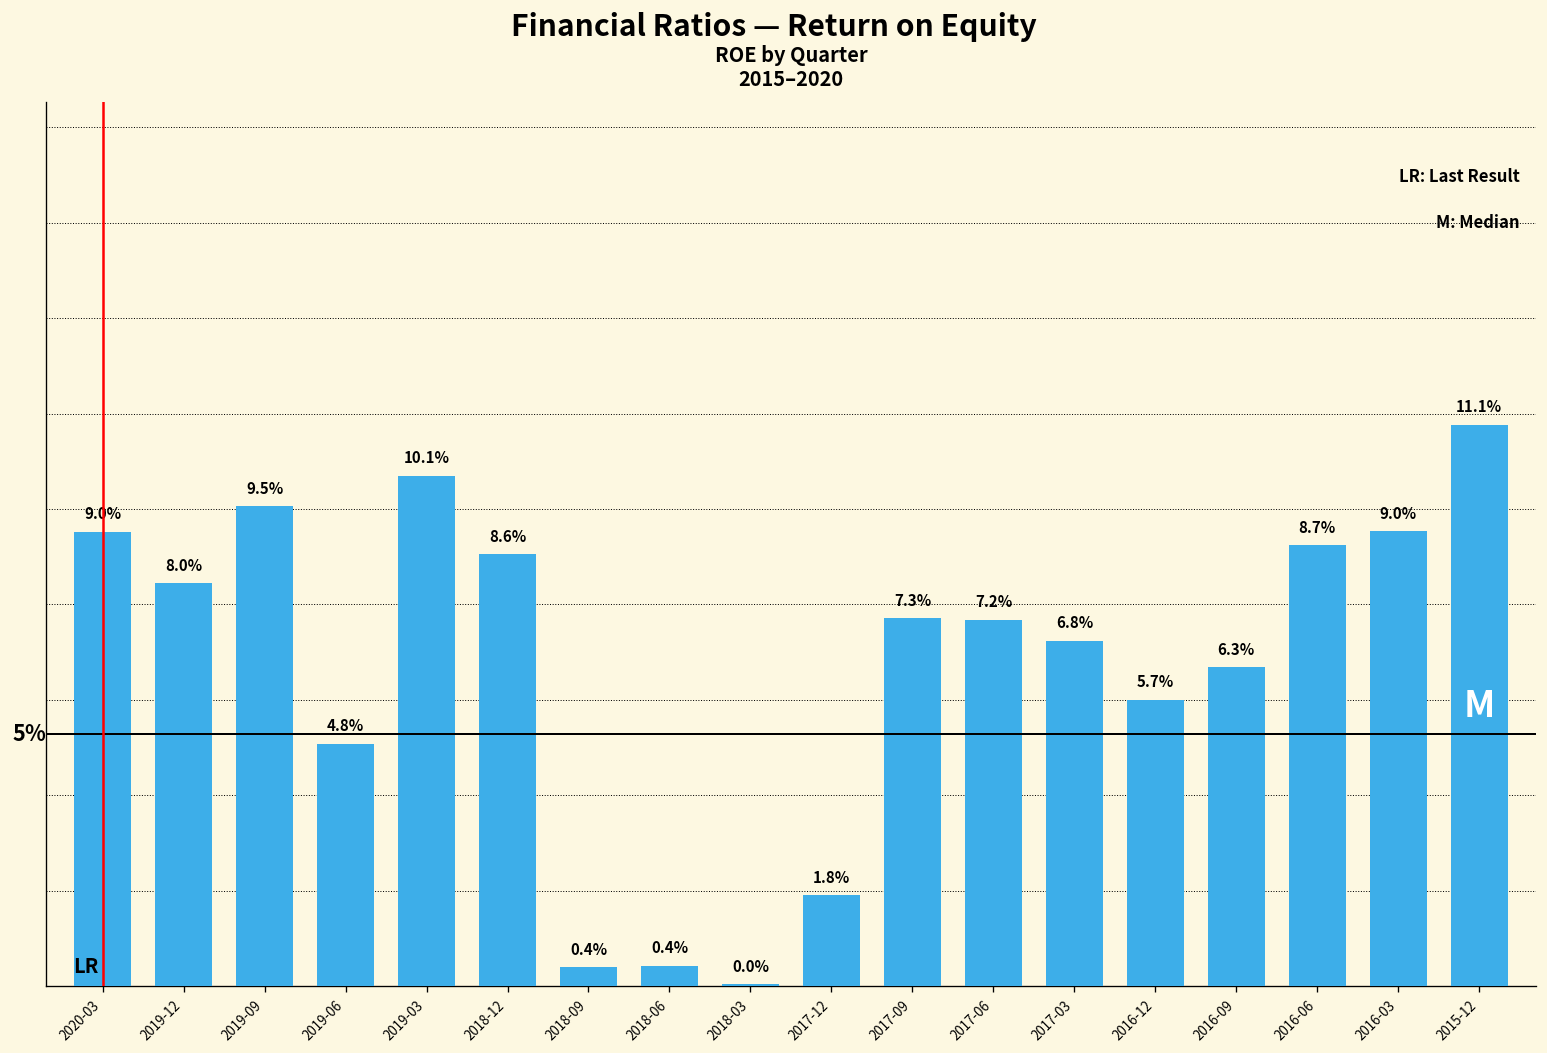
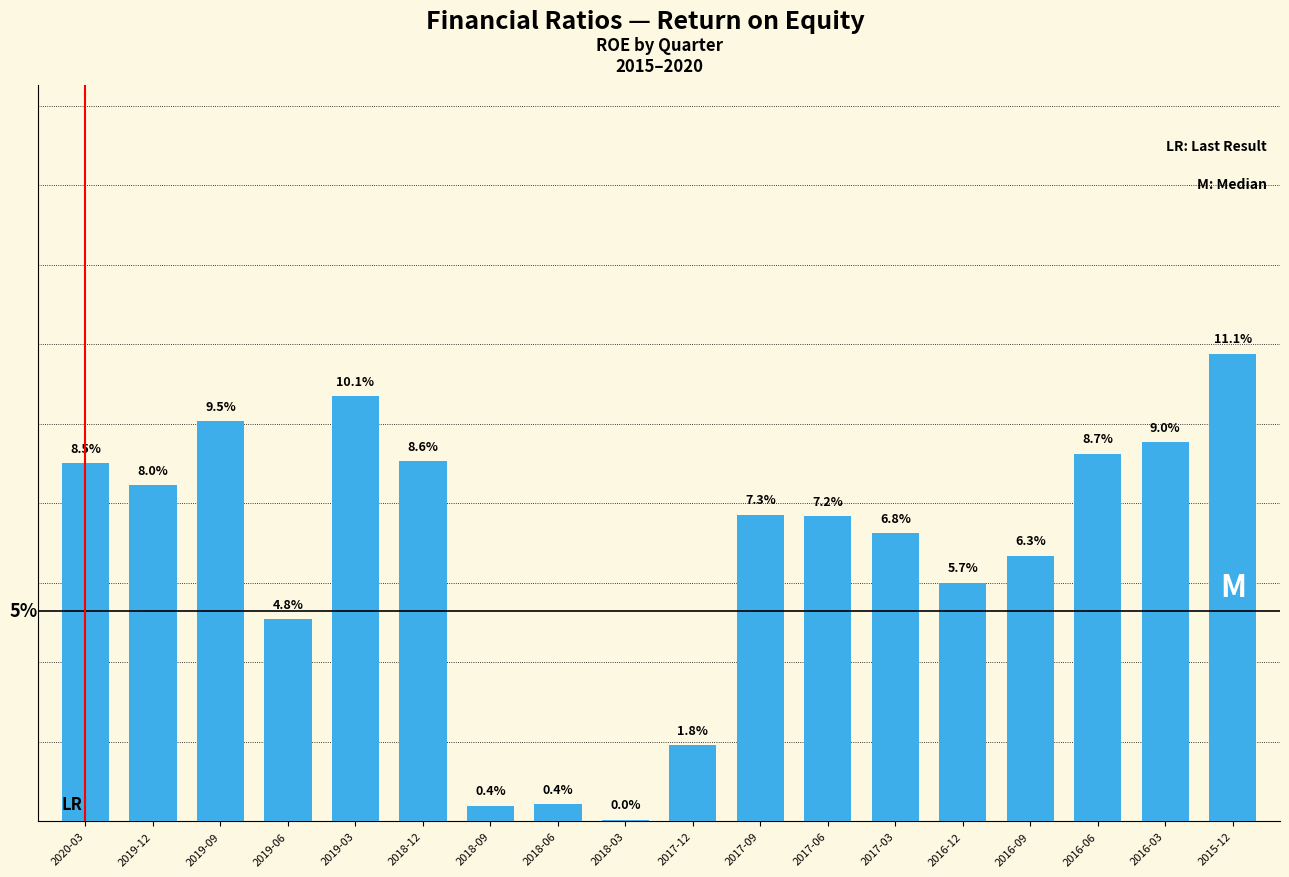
2020-03: 9.0% -> 8.5%
